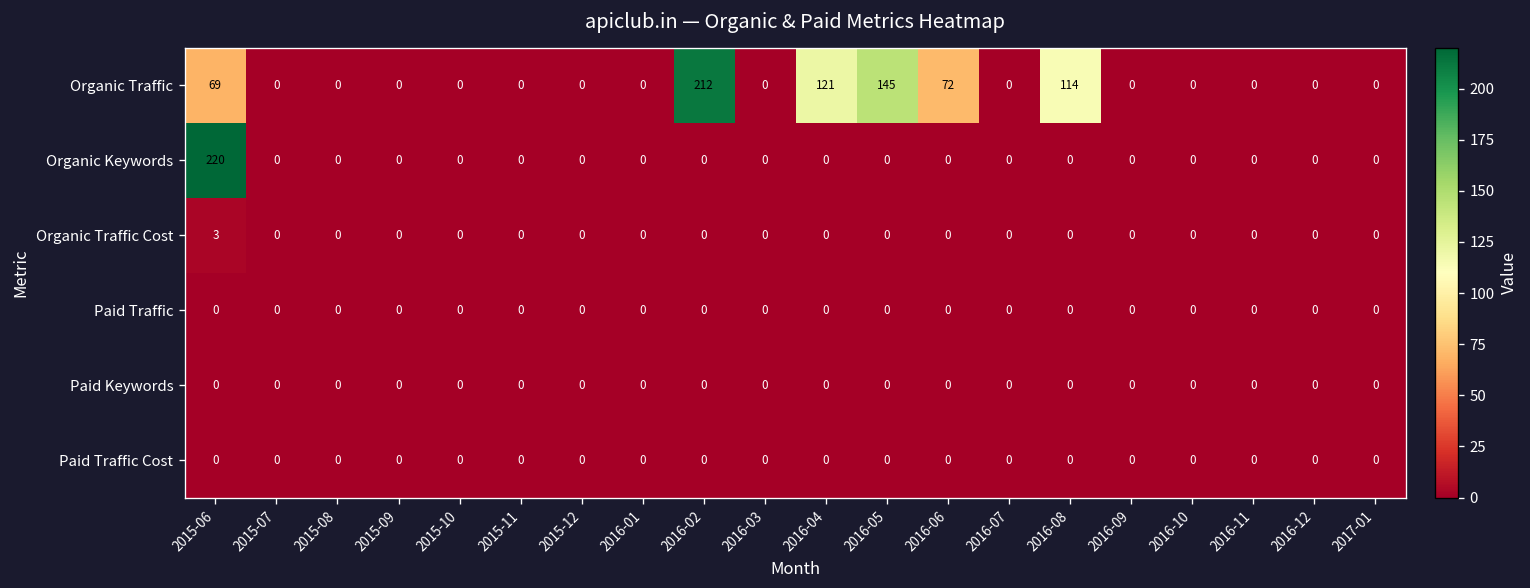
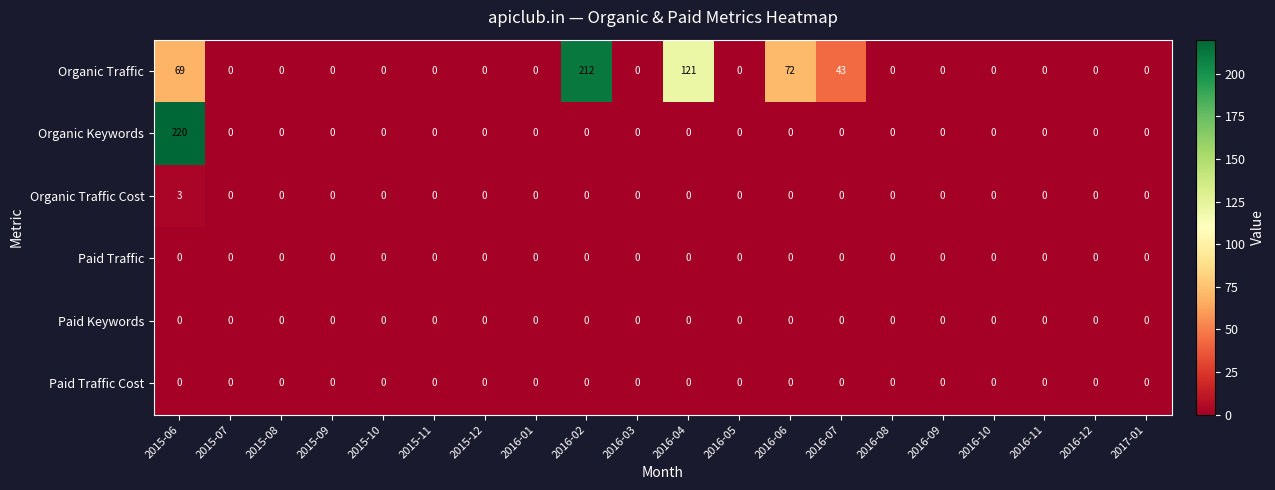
Organic Traffic, 2016-05: 145 -> 0
Organic Traffic, 2016-07: 0 -> 43
Organic Traffic, 2016-08: 114 -> 0
